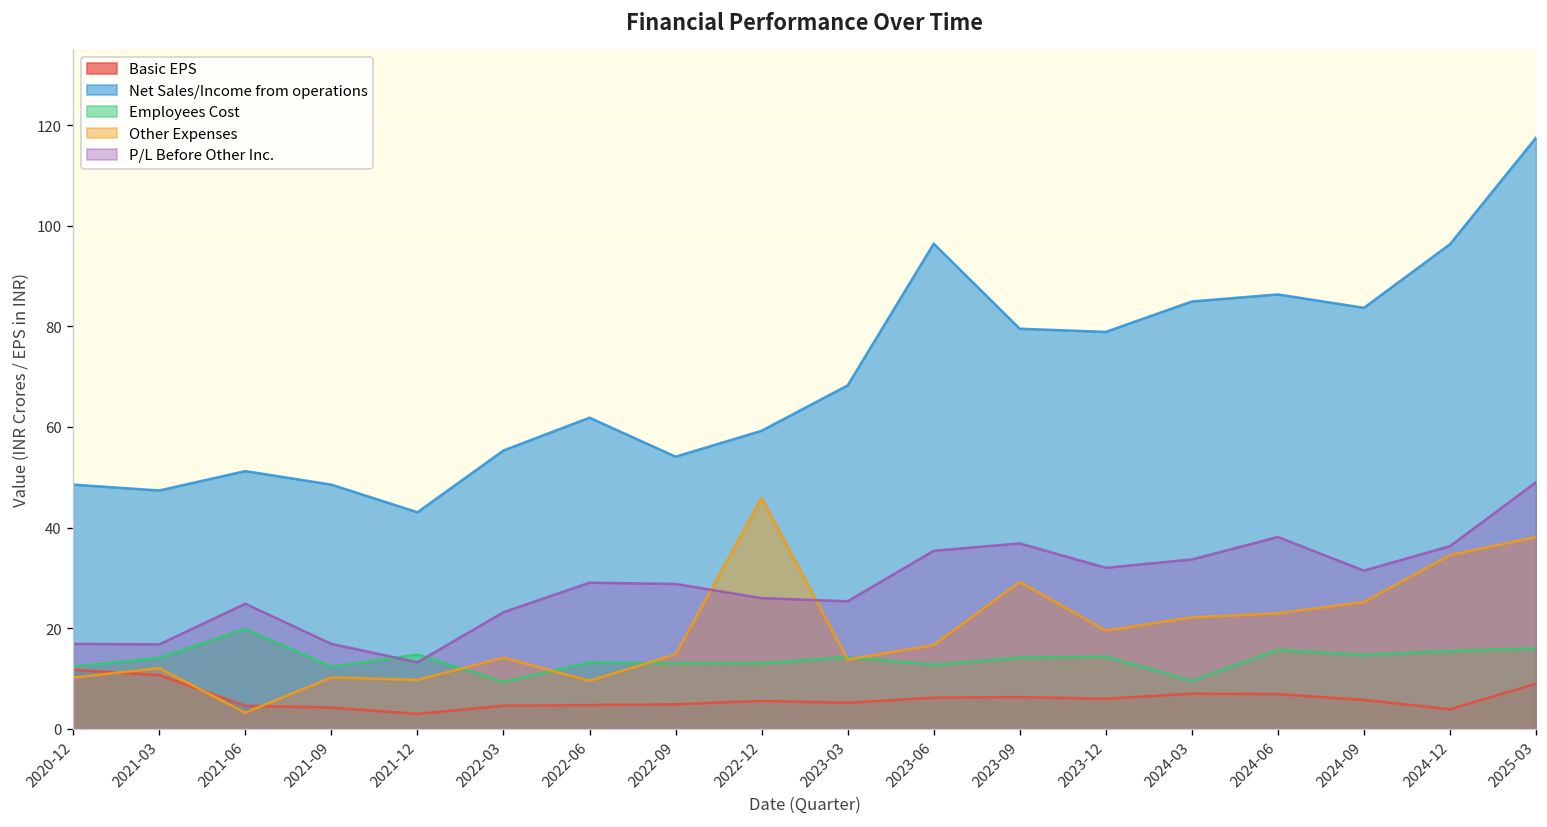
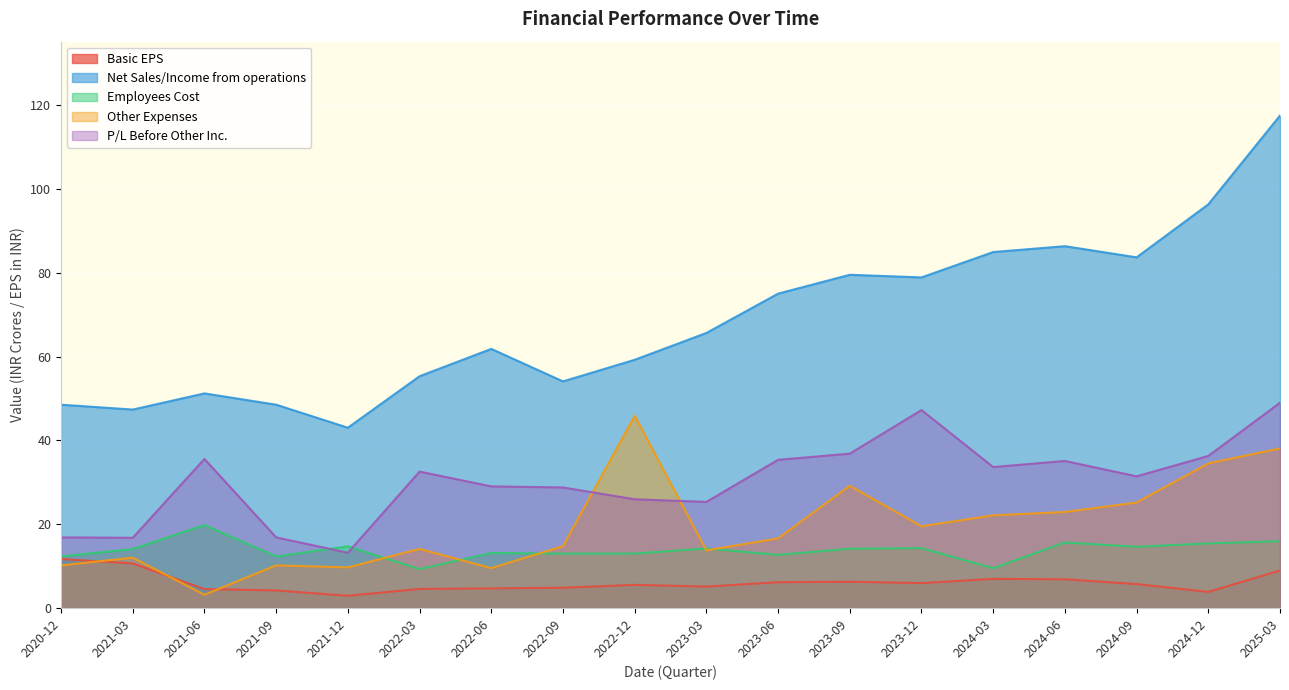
P/L Before Other Inc., 2021-06: 25 -> 36
P/L Before Other Inc., 2022-03: 23 -> 33
Net Sales/Income from operations, 2023-03: 68 -> 66
Net Sales/Income from operations, 2023-06: 96 -> 75
P/L Before Other Inc., 2023-12: 32 -> 47
P/L Before Other Inc., 2024-06: 38 -> 35
